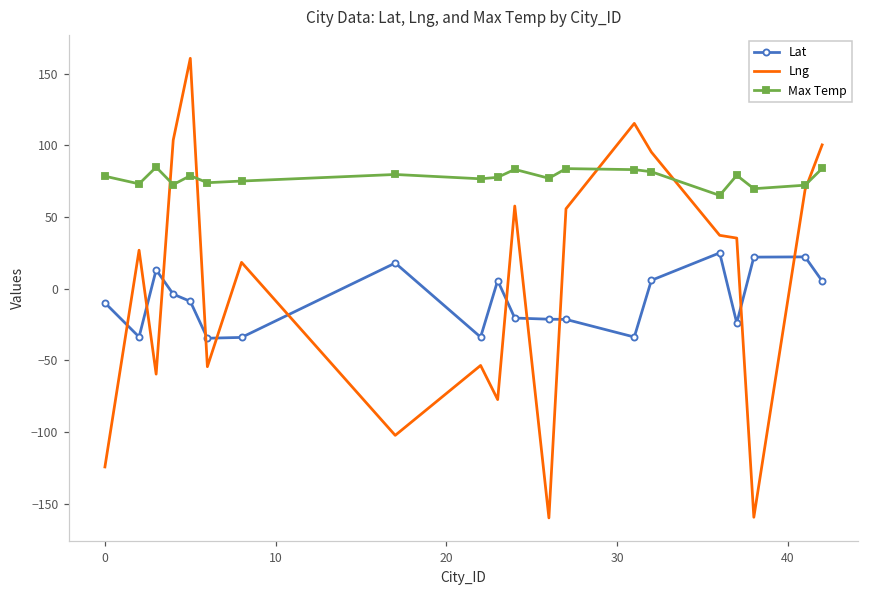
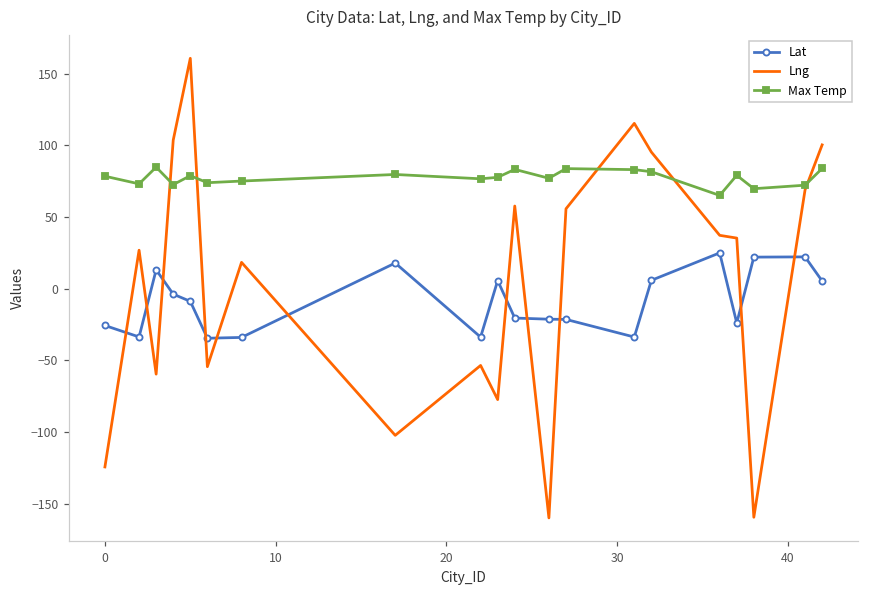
Lat, 0: -10 -> -26
